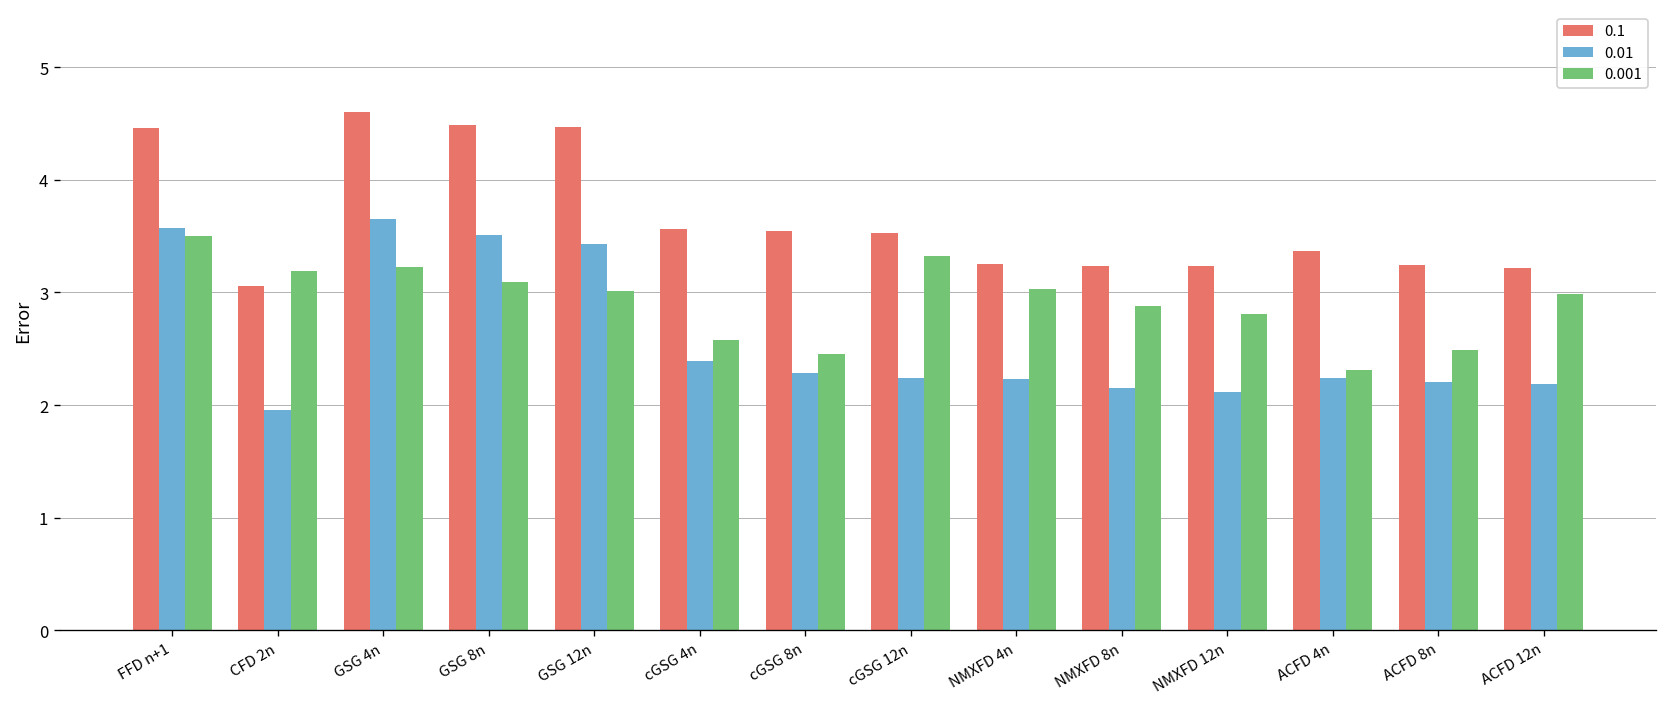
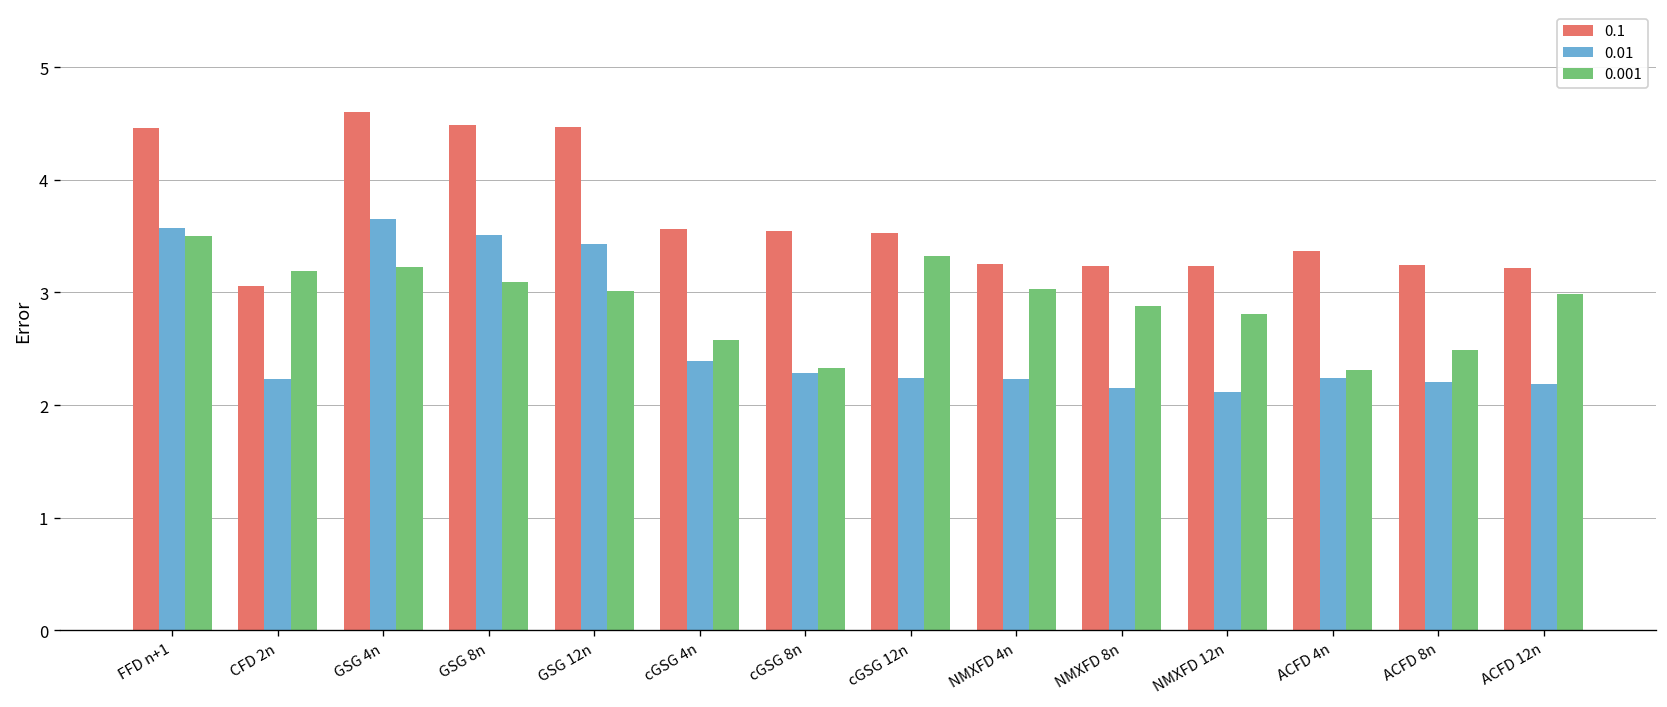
0.01, CFD 2n: 2.0 -> 2.2
0.001, cGSG 8n: 2.5 -> 2.3
